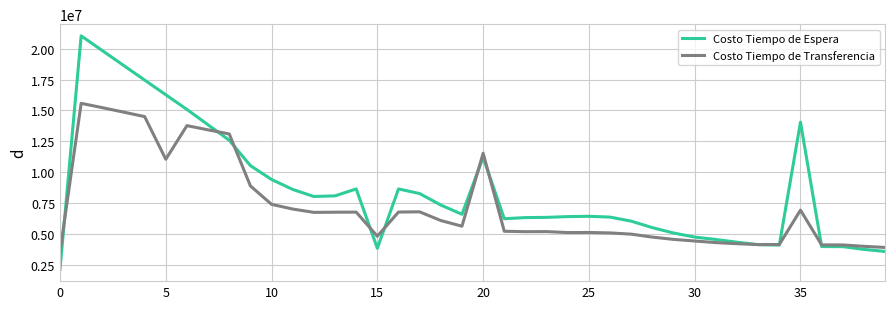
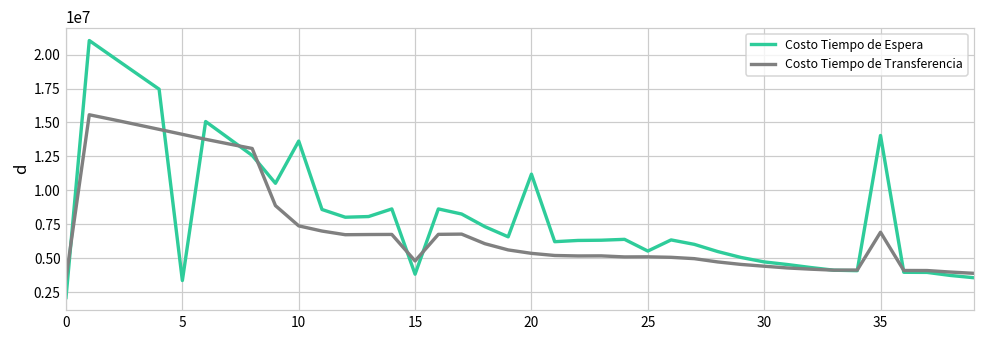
Costo Tiempo de Espera, 5: 16300000 -> 3400000
Costo Tiempo de Transferencia, 5: 11000000 -> 14100000
Costo Tiempo de Espera, 10: 9400000 -> 13600000
Costo Tiempo de Transferencia, 20: 11500000 -> 5400000
Costo Tiempo de Espera, 25: 6400000 -> 5500000
